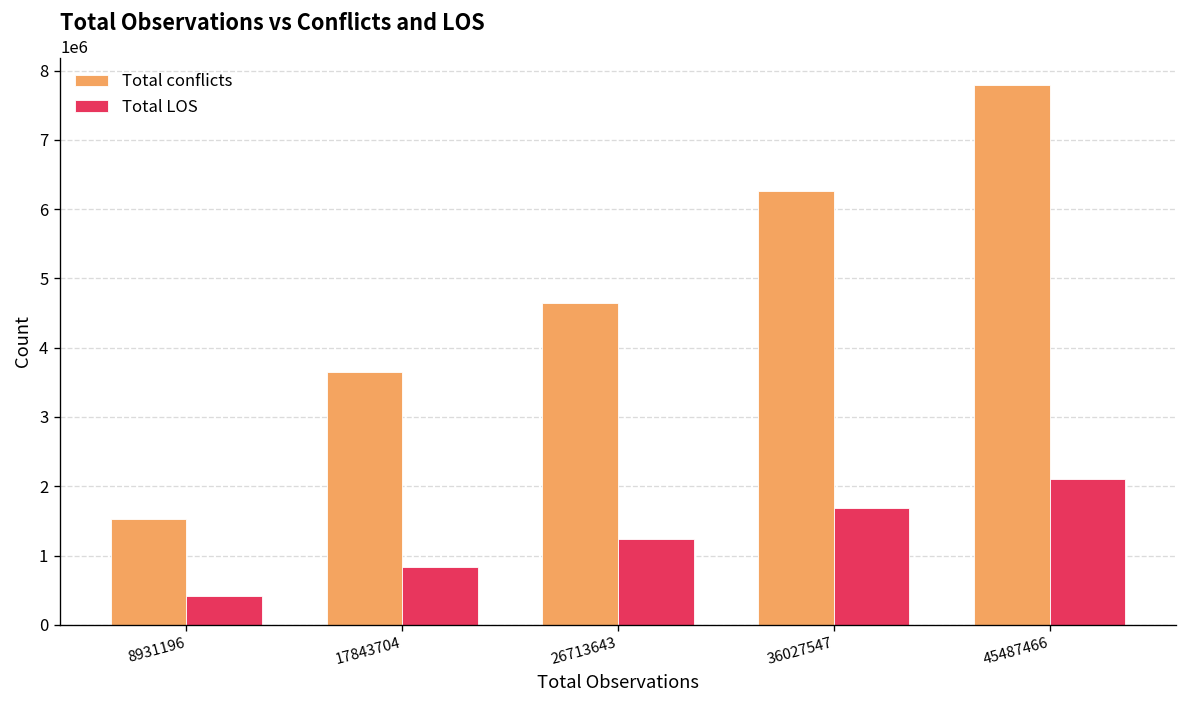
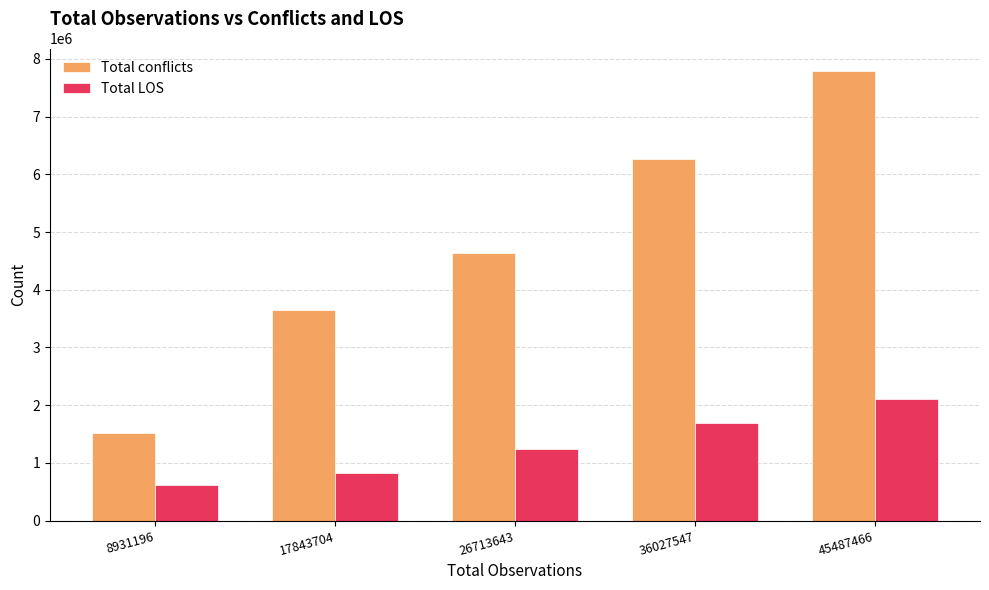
Total LOS, 8931196: 400000 -> 600000
